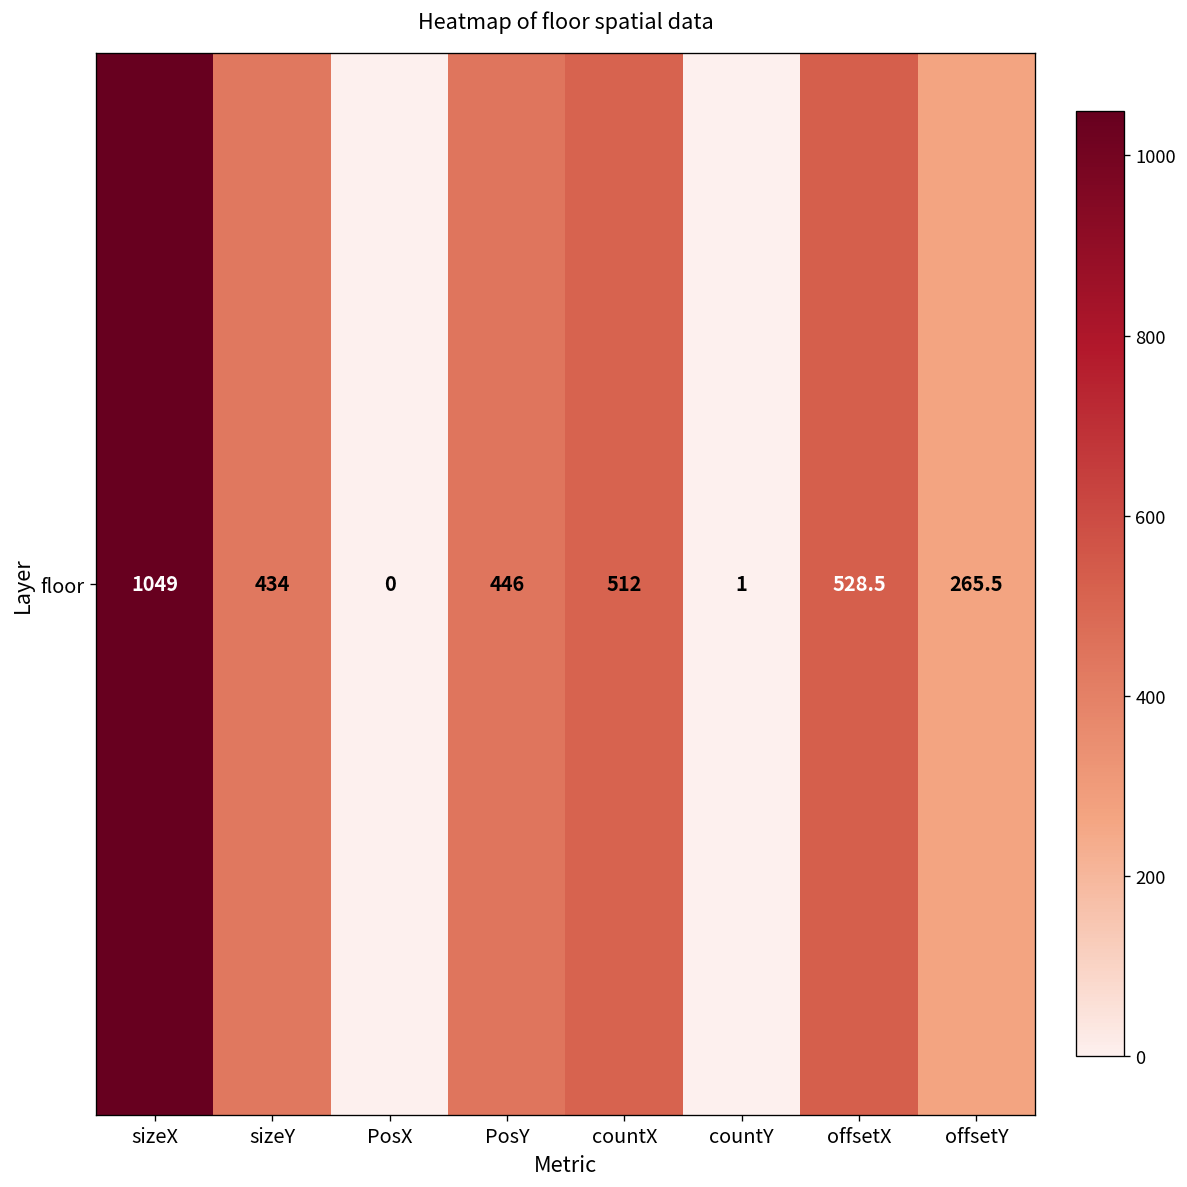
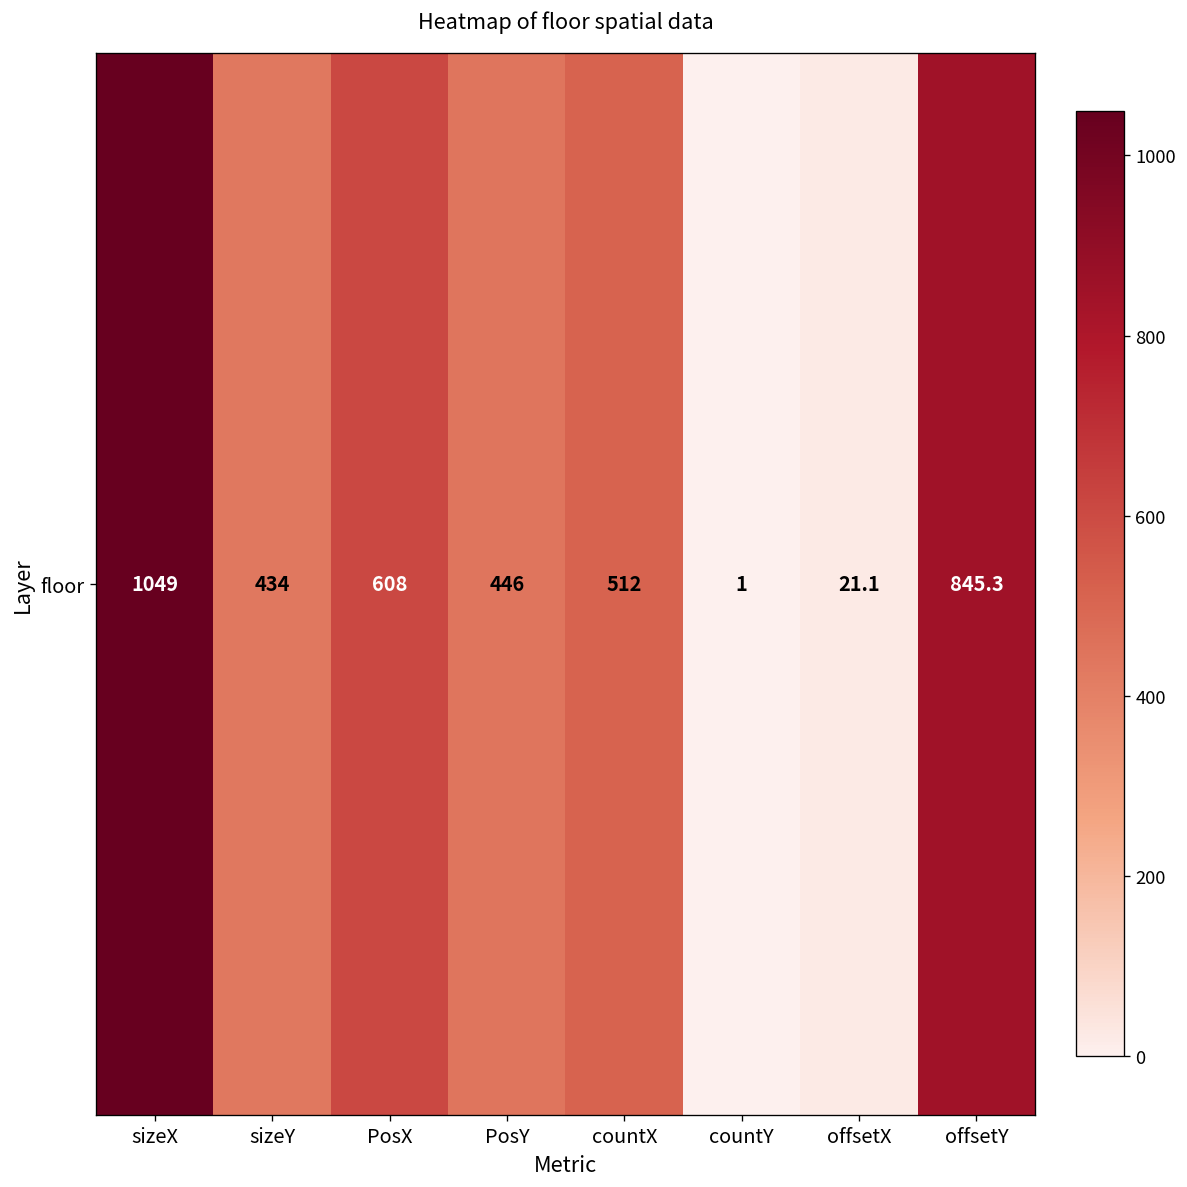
floor, PosX: 0 -> 608
floor, offsetX: 528.5 -> 21.1
floor, offsetY: 265.5 -> 845.3
